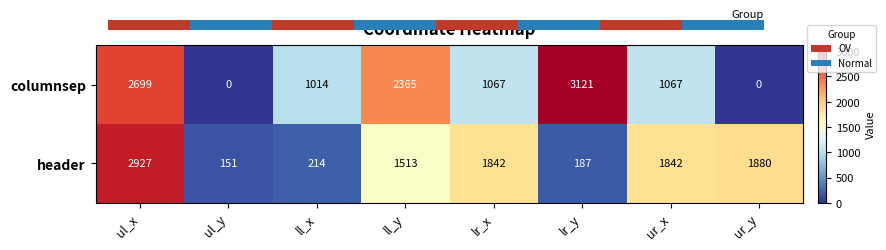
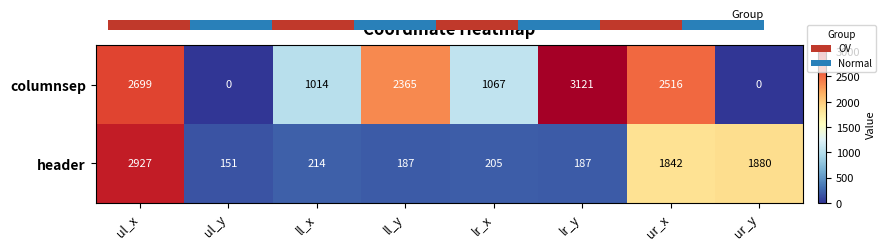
Coordinate Heatmap, columnsep, ur_x: 1067 -> 2516
Coordinate Heatmap, header, ll_y: 1513 -> 187
Coordinate Heatmap, header, lr_x: 1842 -> 205
